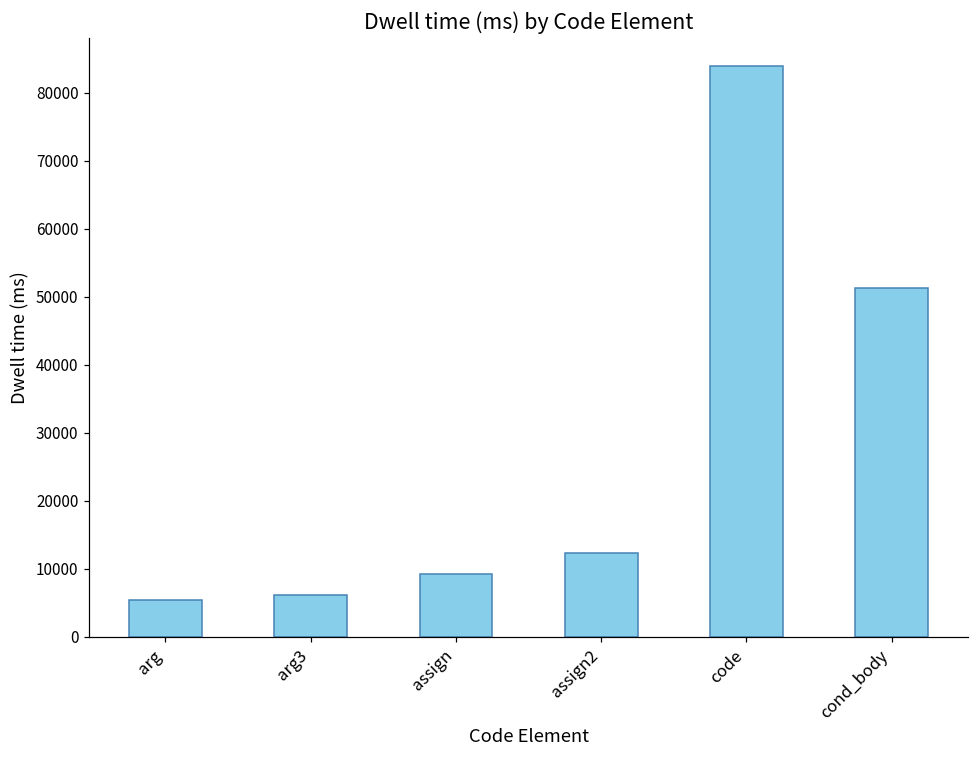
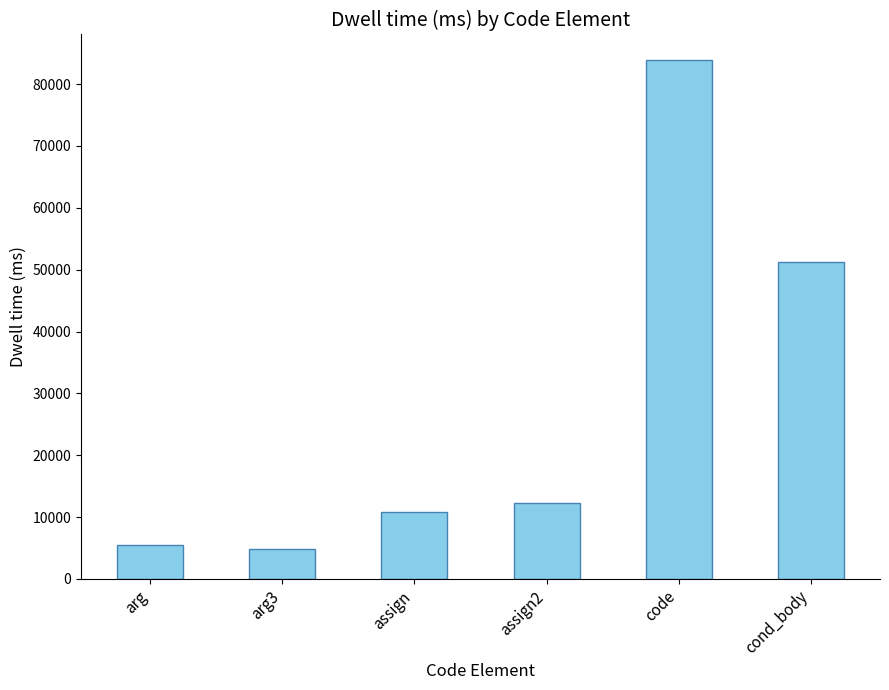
arg3: 6000 -> 5000
assign: 9000 -> 11000
